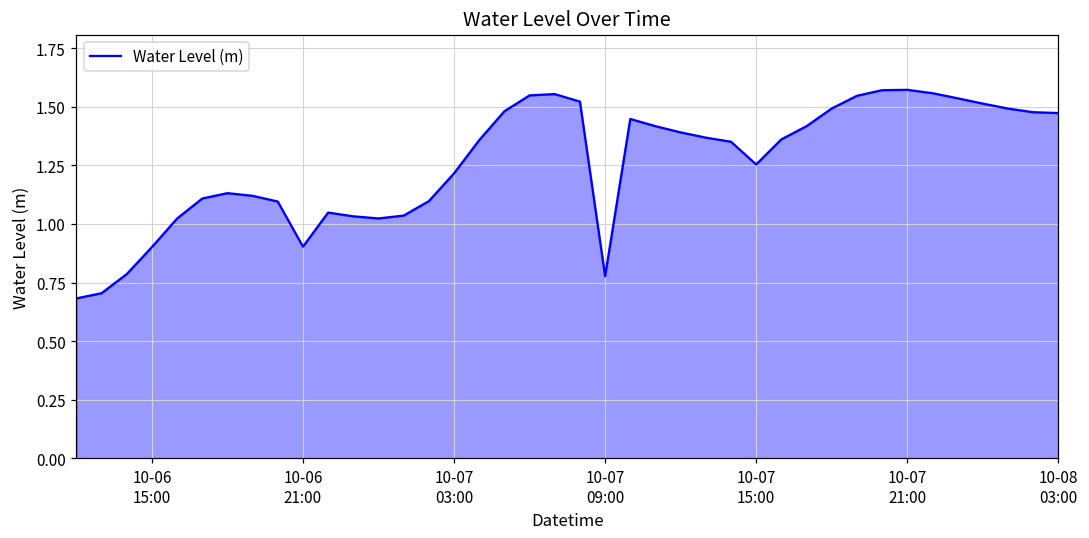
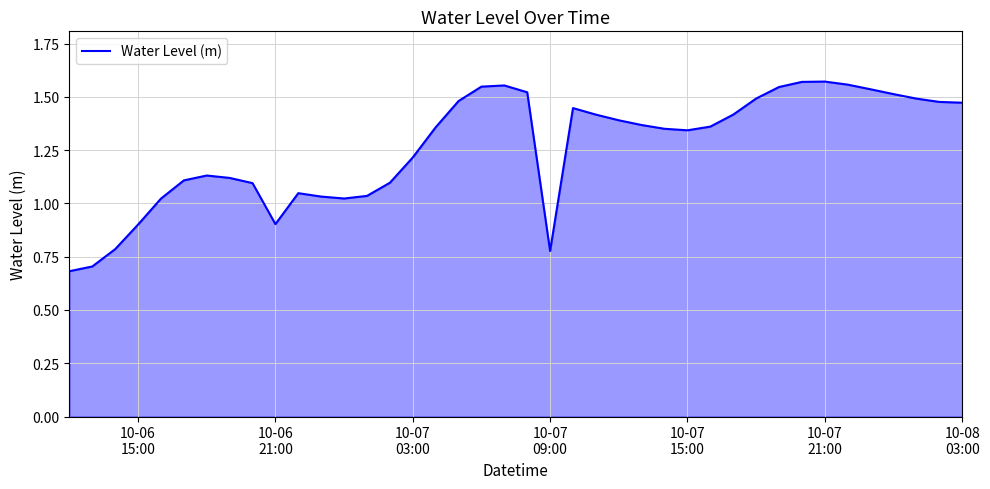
10-07 15:00: 1.25 -> 1.34
